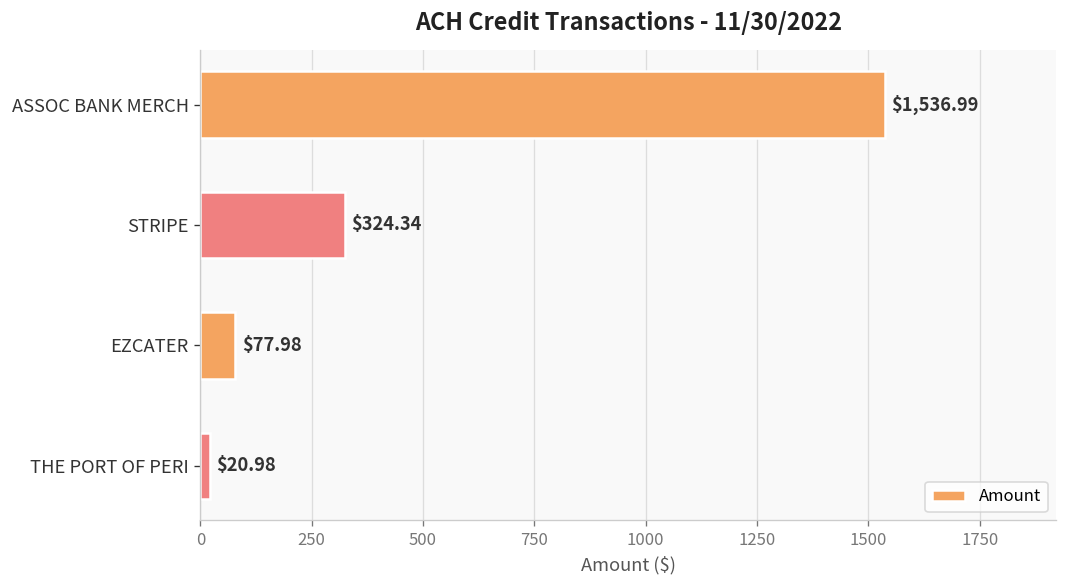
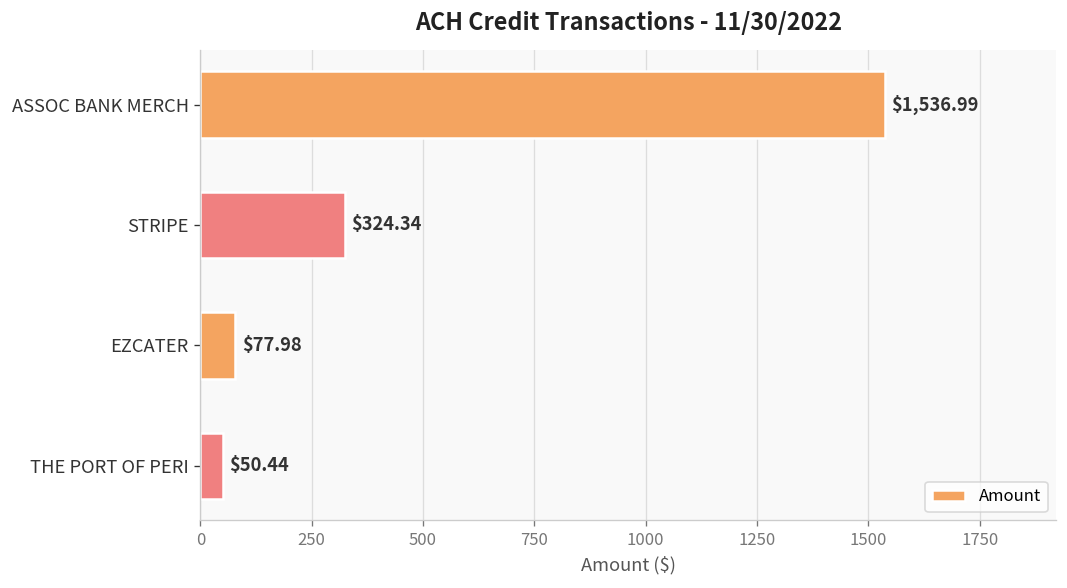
THE PORT OF PERI: $20.98 -> $50.44
